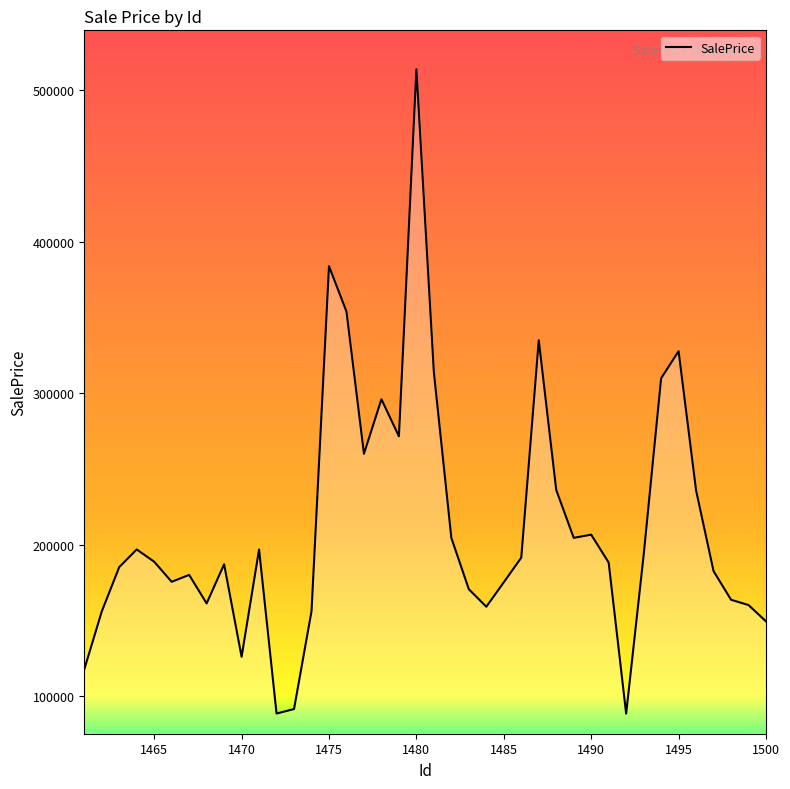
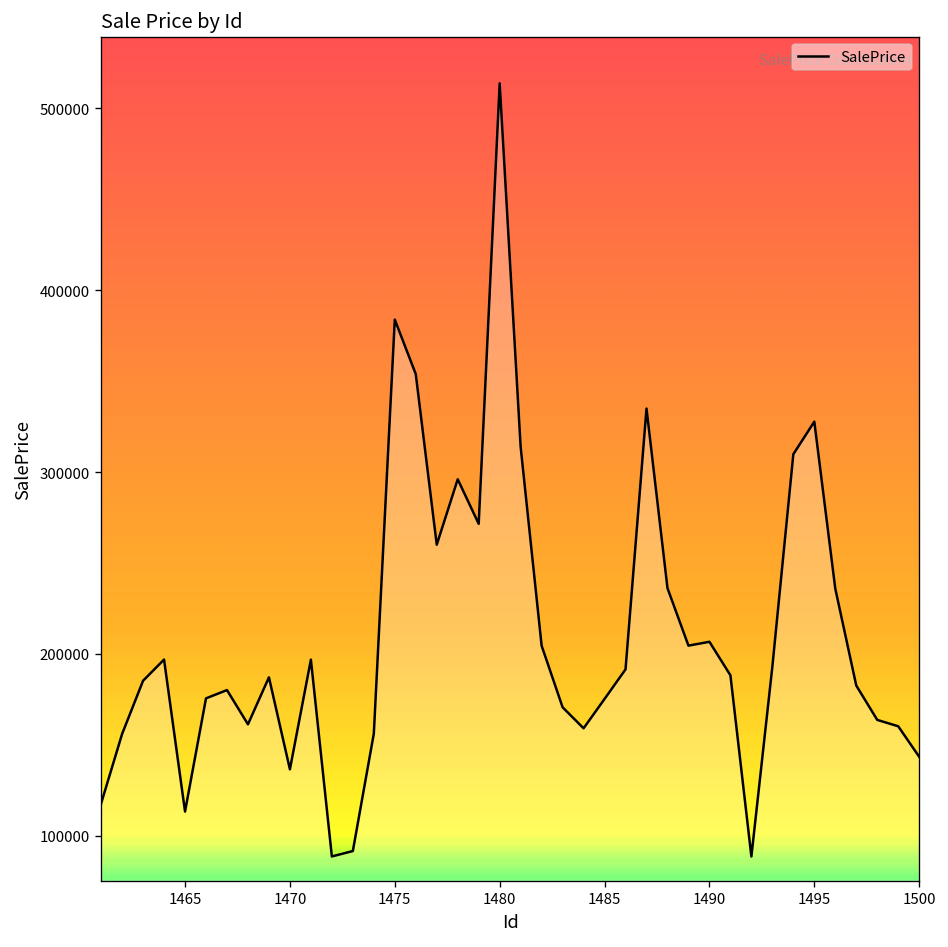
1465: 189000 -> 113000
1470: 126000 -> 136000
1500: 149000 -> 143000
